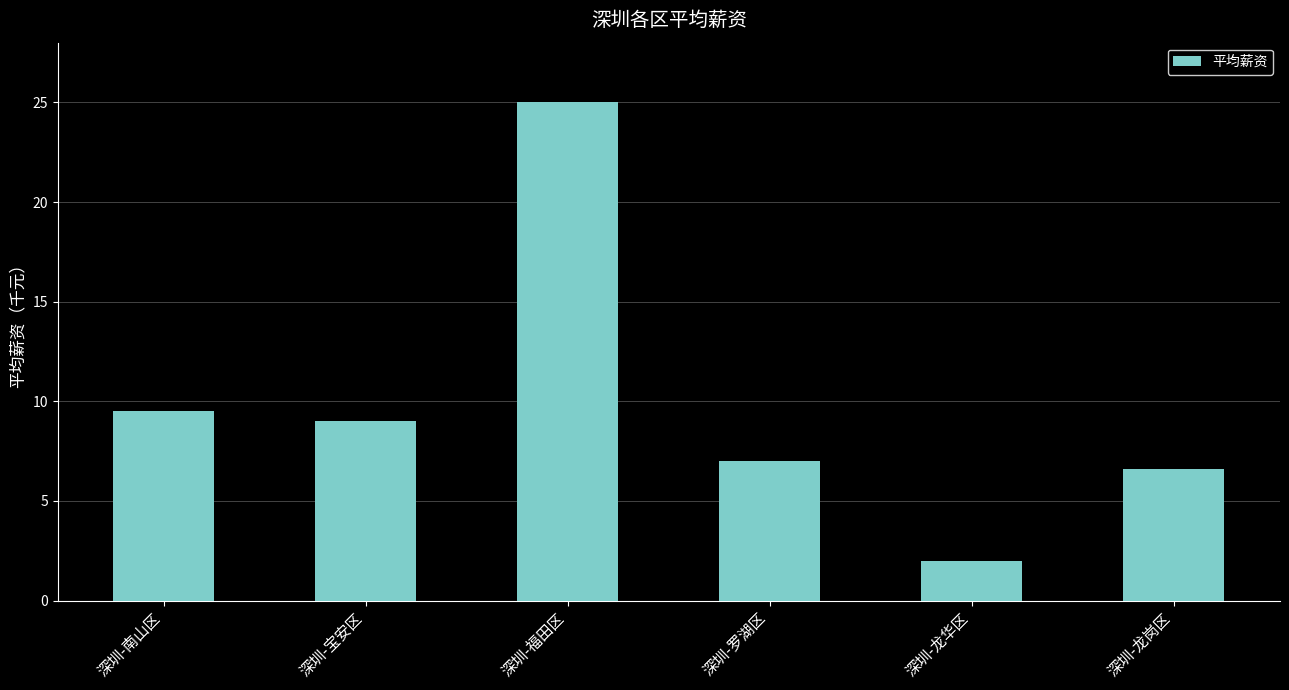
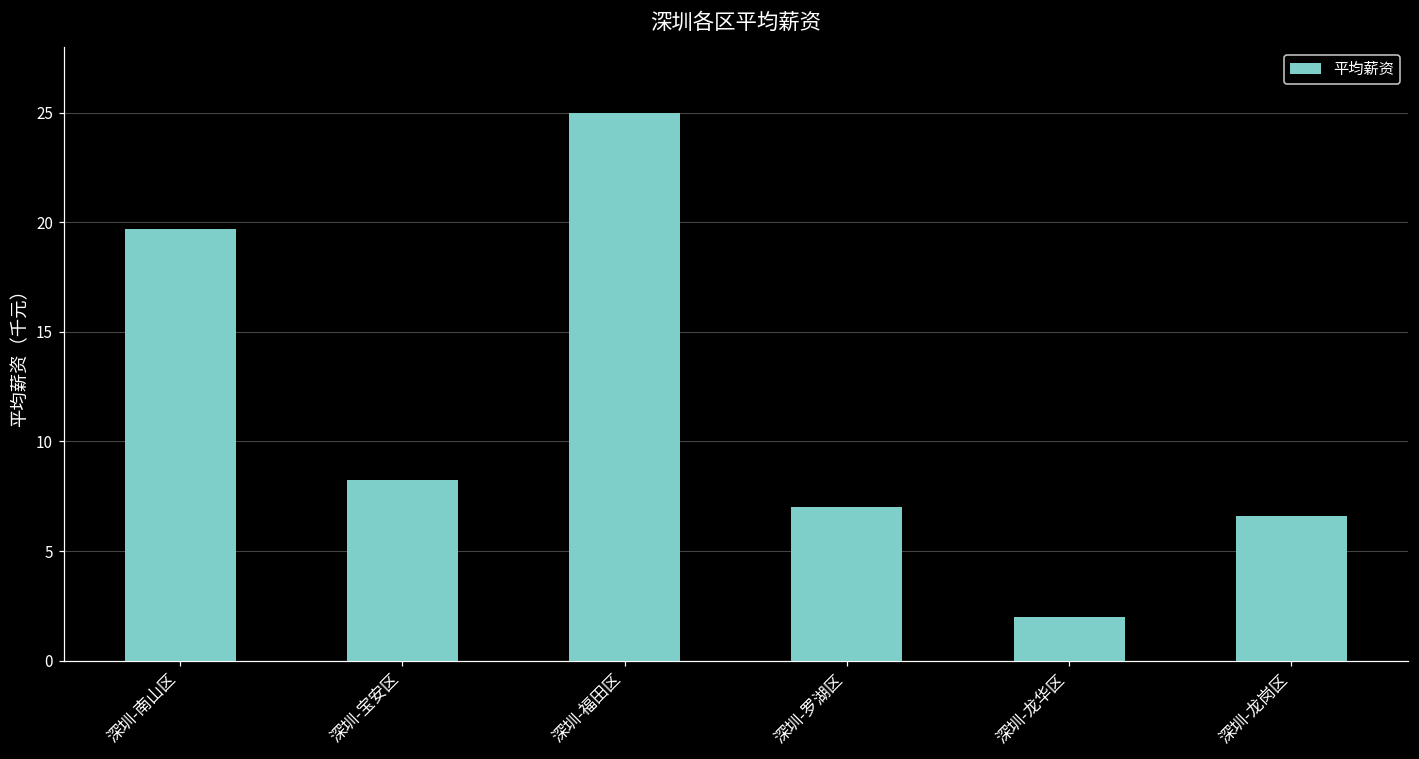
深圳-南山区: 9.5 -> 19.7
深圳-宝安区: 9.0 -> 8.3
